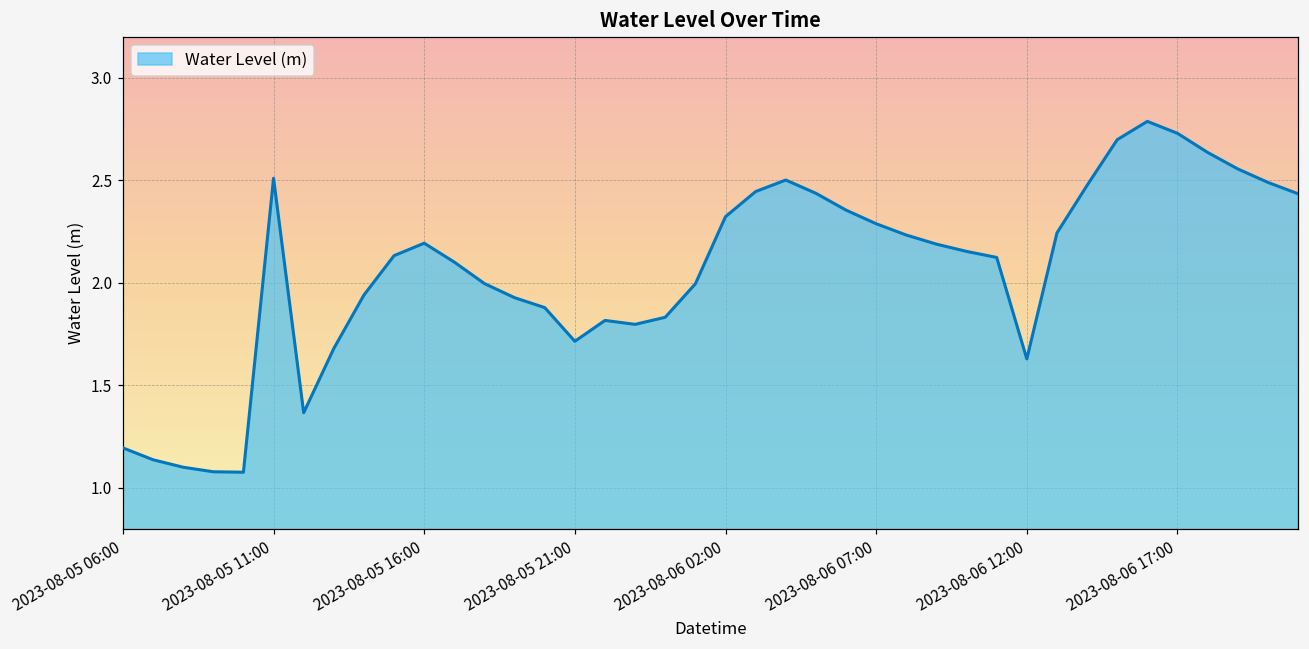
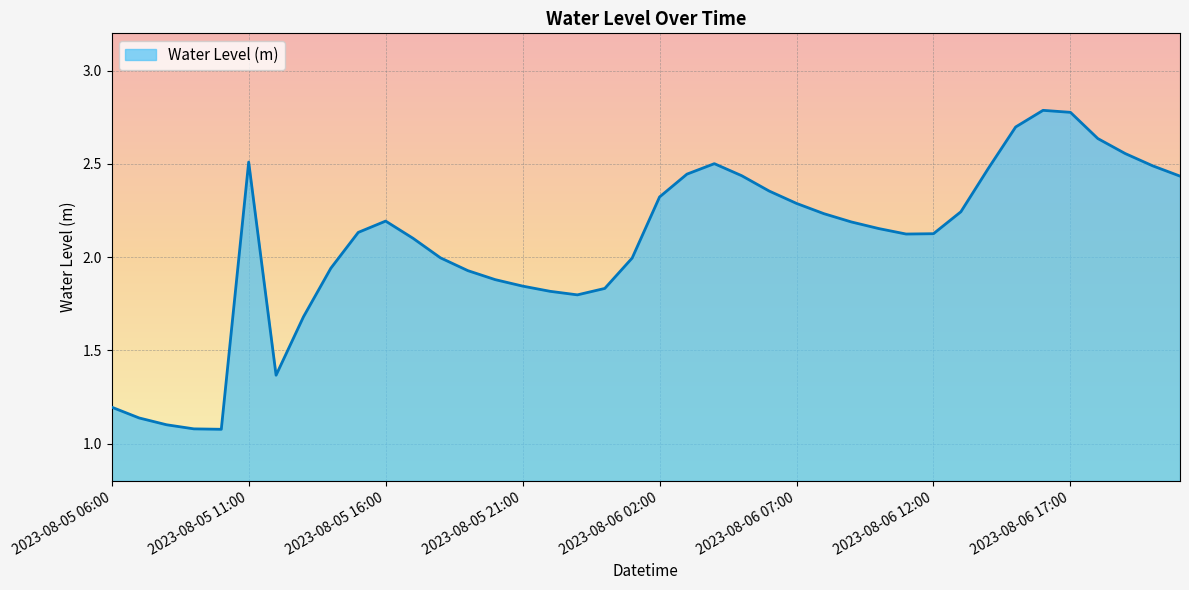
2023-08-05 21:00: 1.72 -> 1.84
2023-08-06 12:00: 1.63 -> 2.13
2023-08-06 17:00: 2.73 -> 2.78
